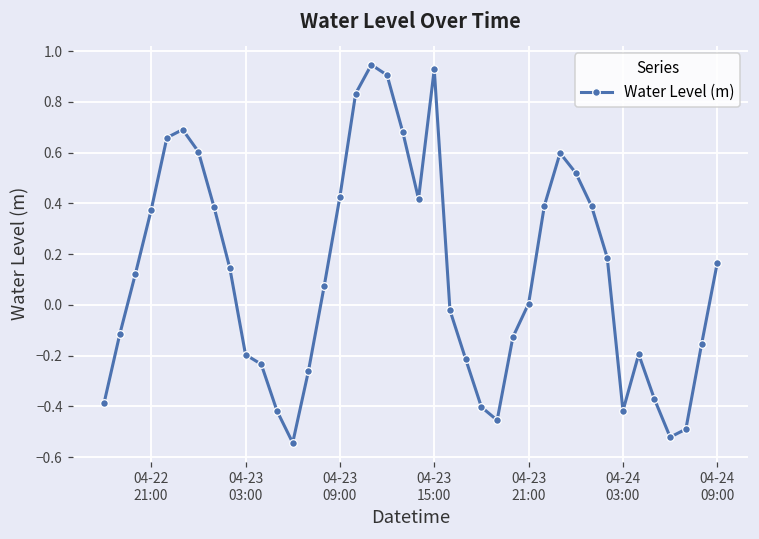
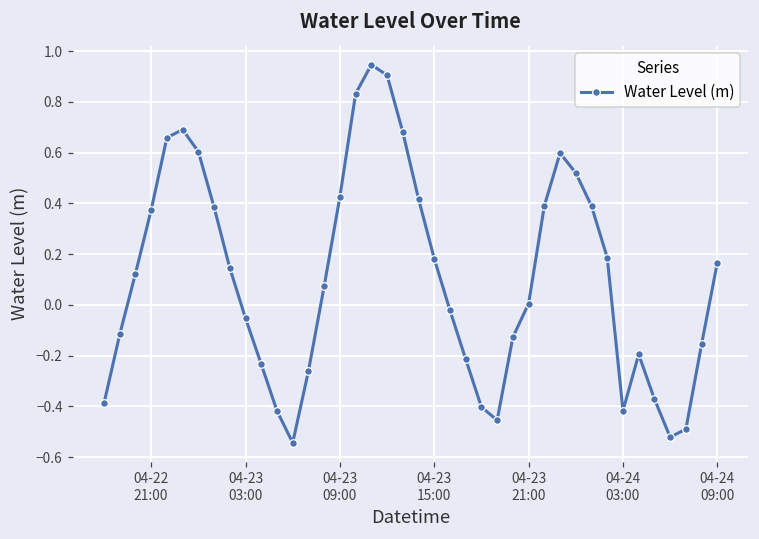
04-23 03:00: -0.20 -> -0.05
04-23 15:00: 0.93 -> 0.18
